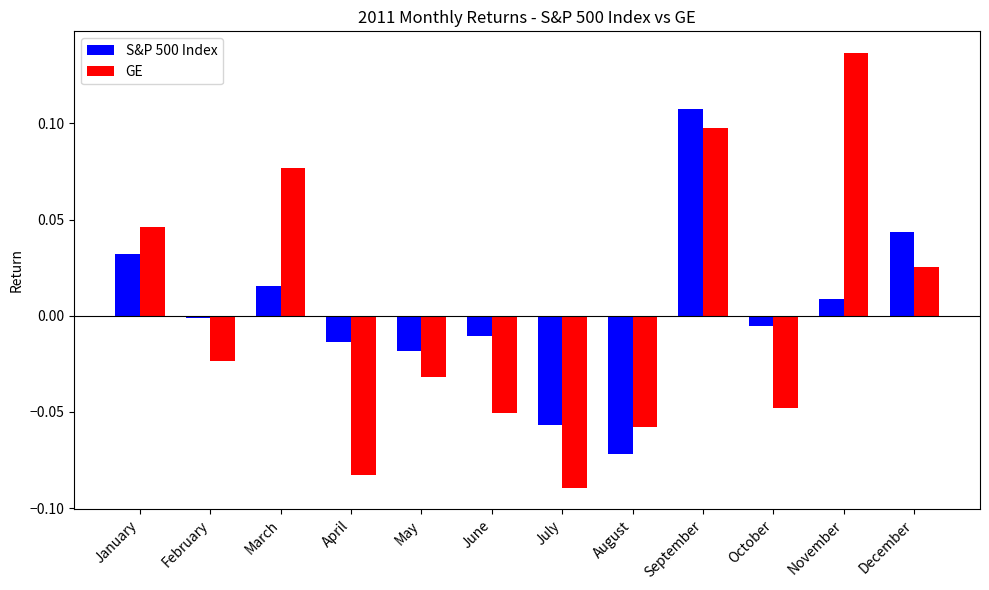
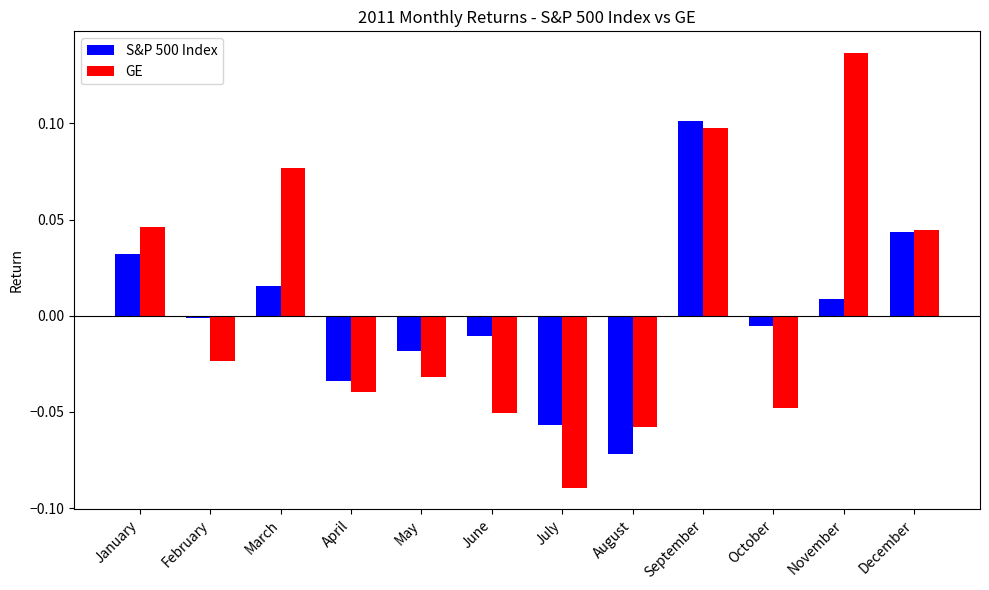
S&P 500 Index, April: -0.014 -> -0.034
GE, April: -0.083 -> -0.040
S&P 500 Index, September: 0.108 -> 0.101
GE, December: 0.025 -> 0.045
